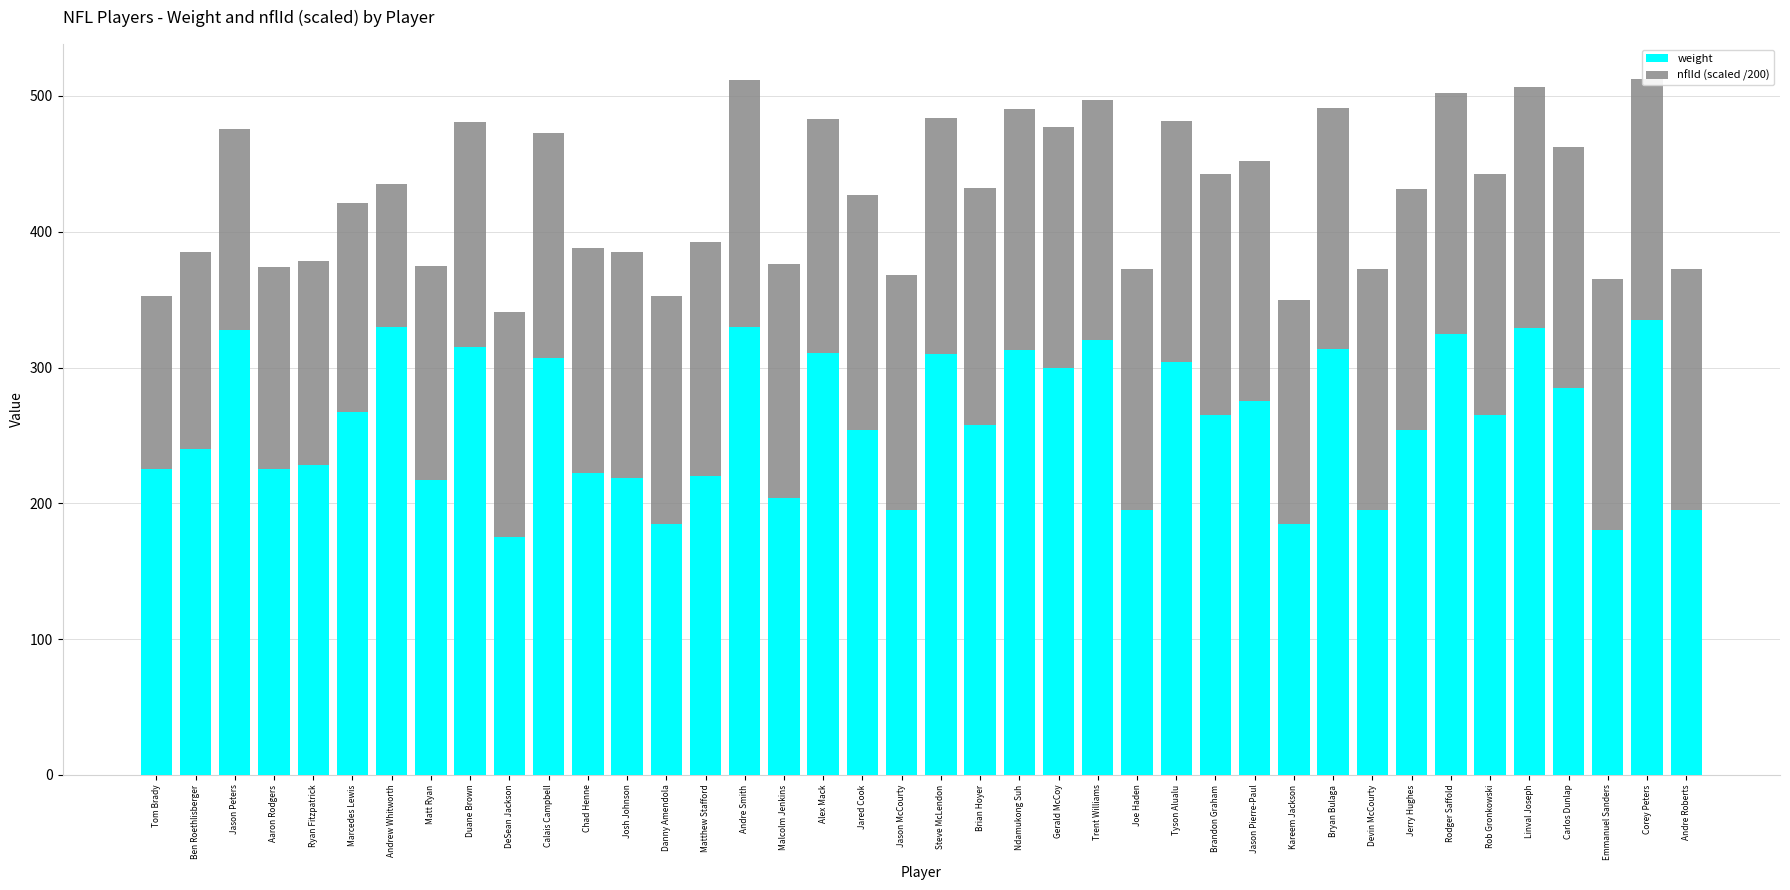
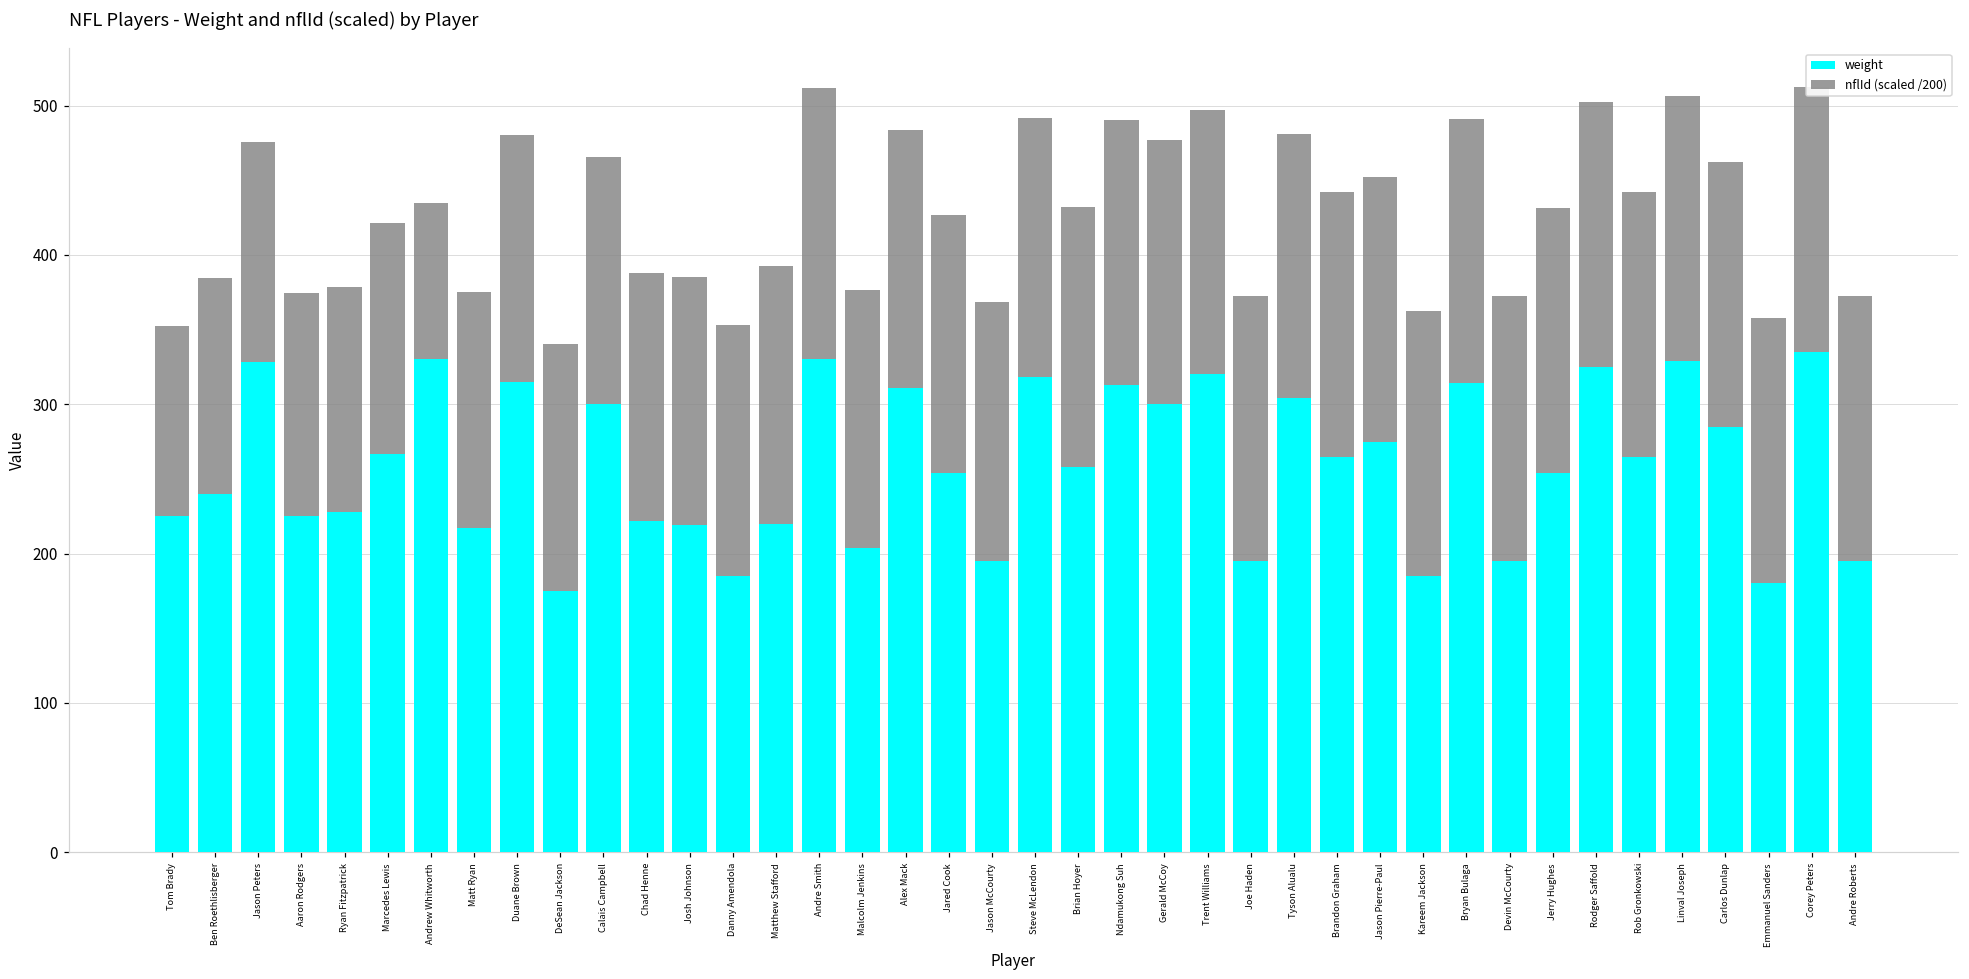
weight, Calais Campbell: 307 -> 300
weight, Steve McLendon: 310 -> 318
nflId (scaled /200), Kareem Jackson: 165 -> 177
nflId (scaled /200), Emmanuel Sanders: 186 -> 178
